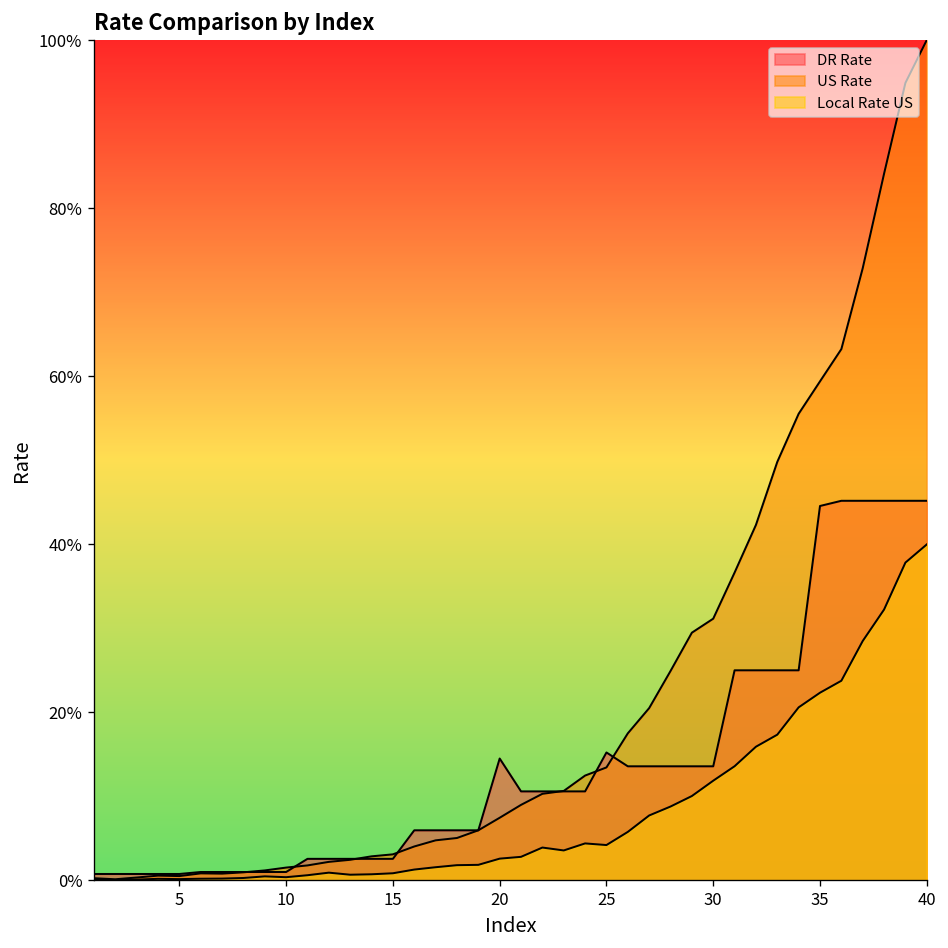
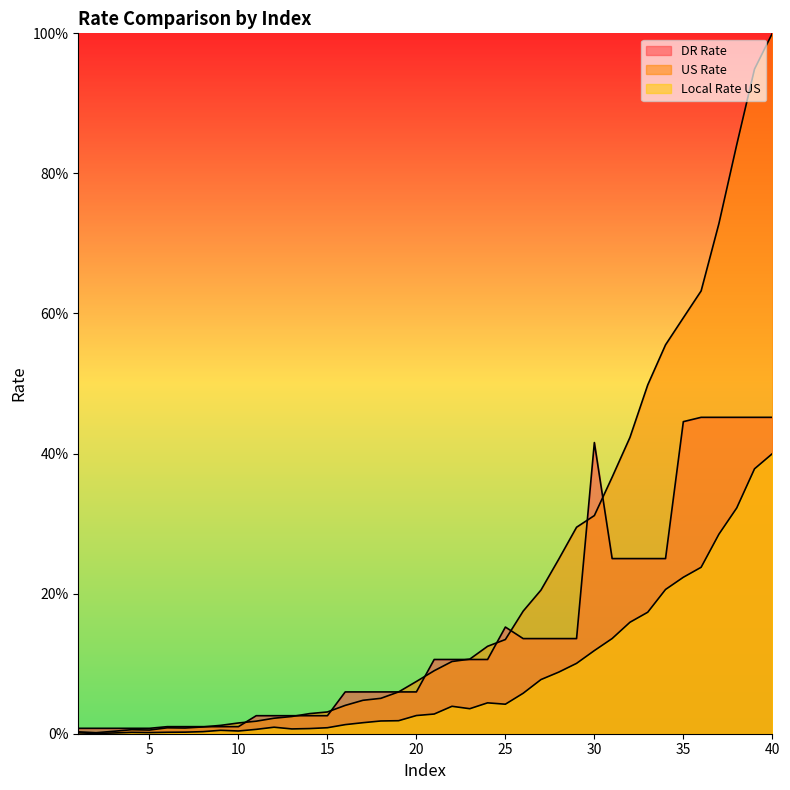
DR Rate, 20: 15% -> 6%
DR Rate, 30: 14% -> 42%
